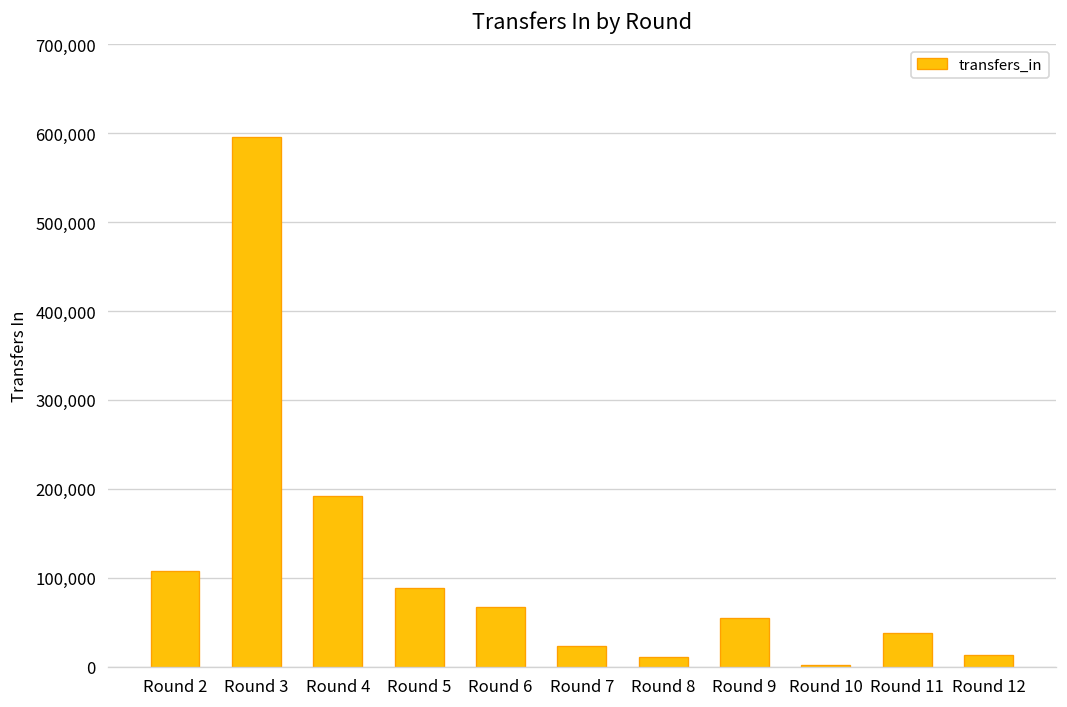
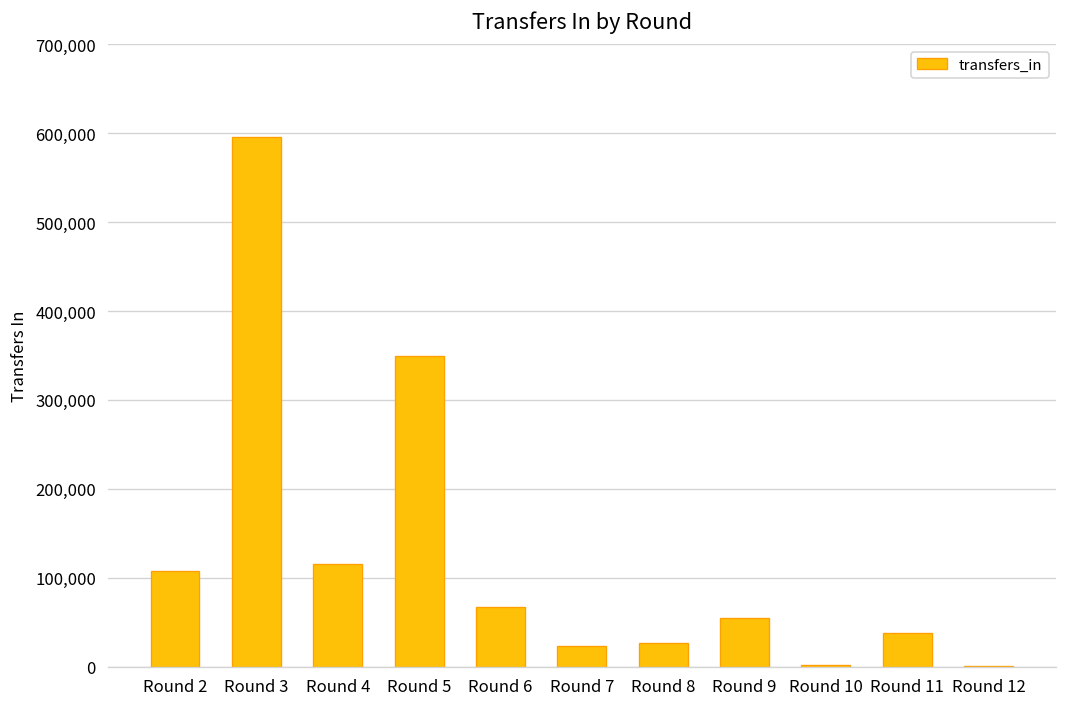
Round 4: 190,000 -> 110,000
Round 5: 90,000 -> 350,000
Round 8: 10,000 -> 30,000
Round 12: 10,000 -> 0
